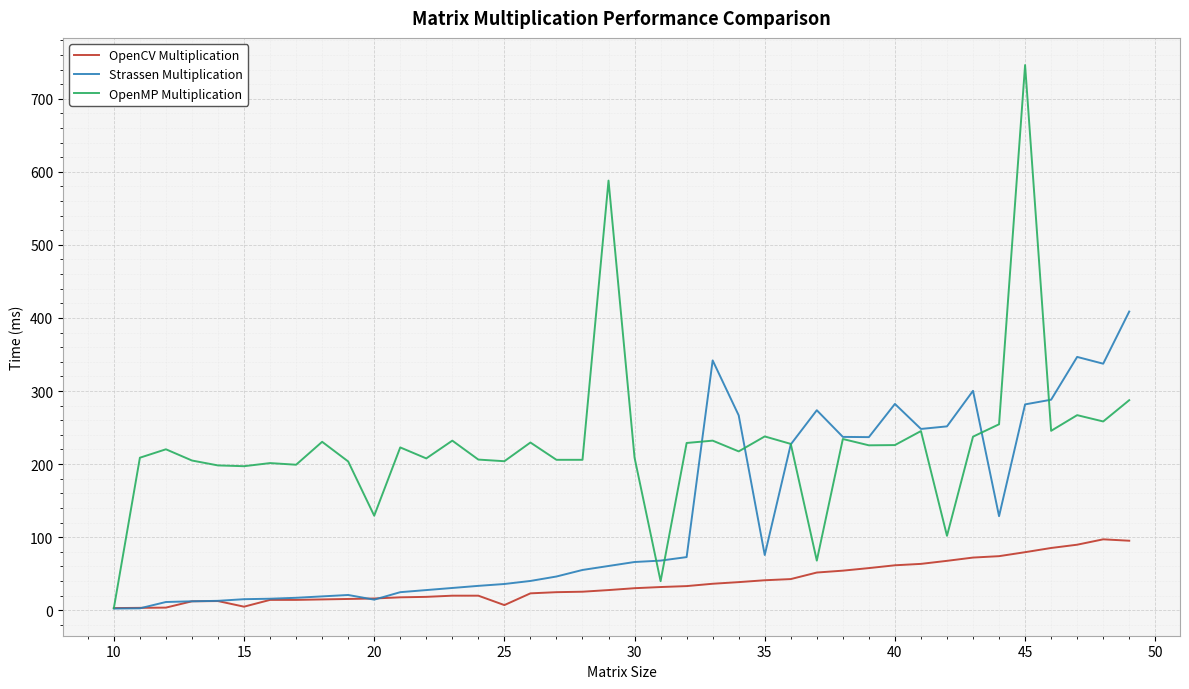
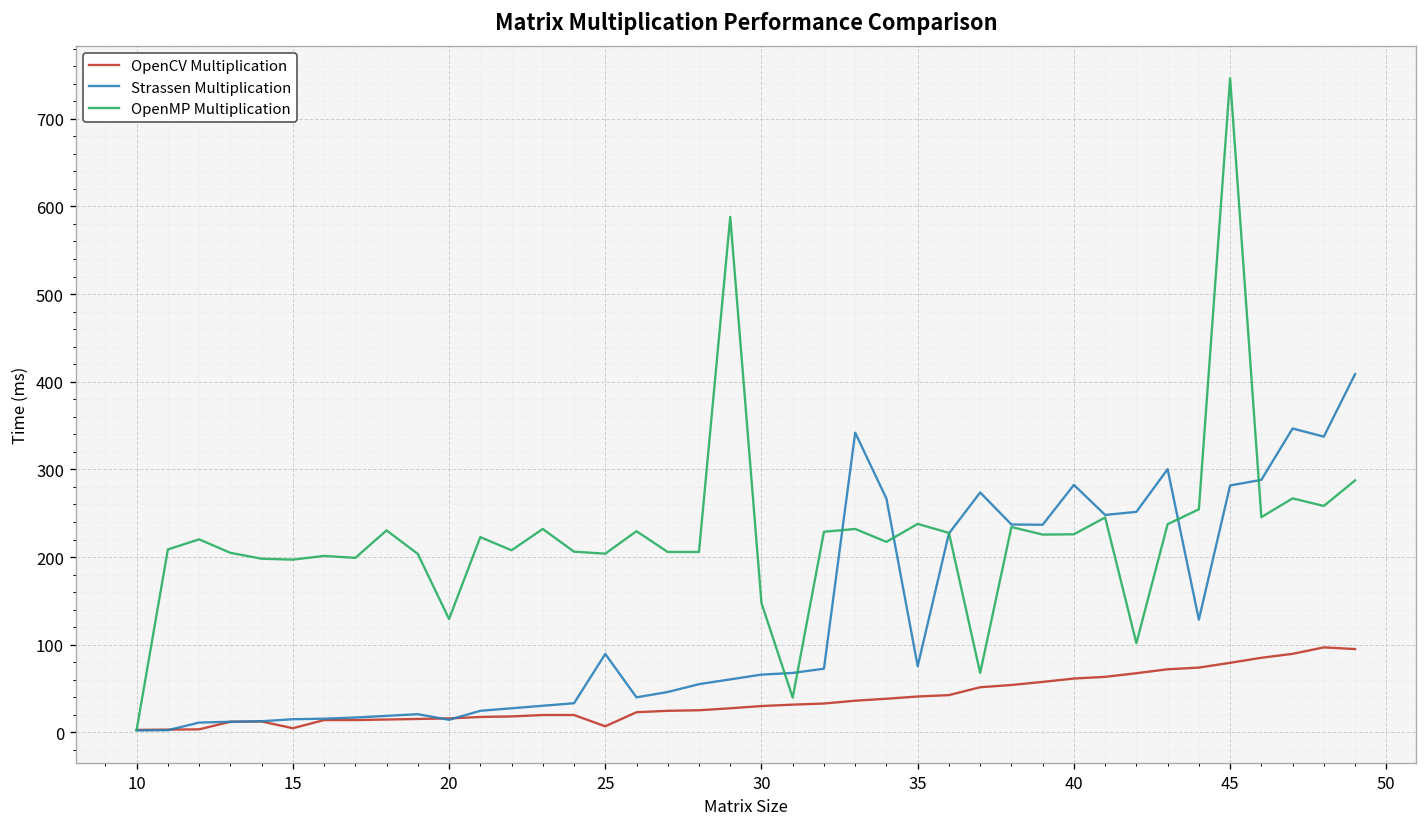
Strassen Multiplication, 25: 40 -> 90
OpenMP Multiplication, 30: 210 -> 150
